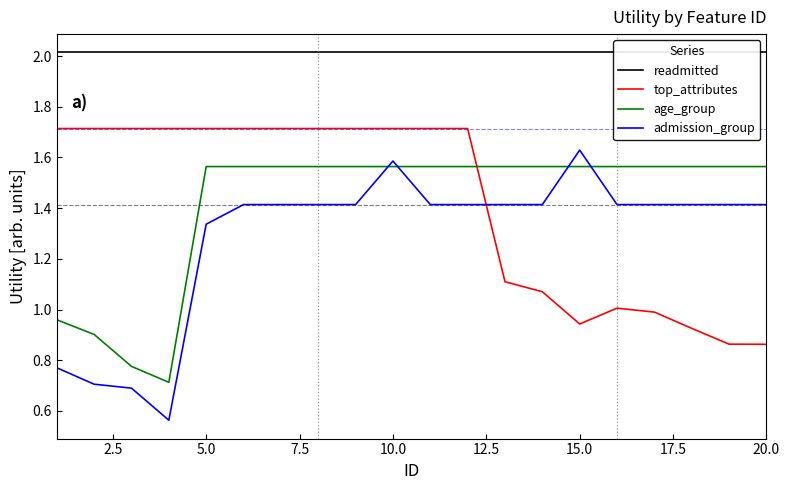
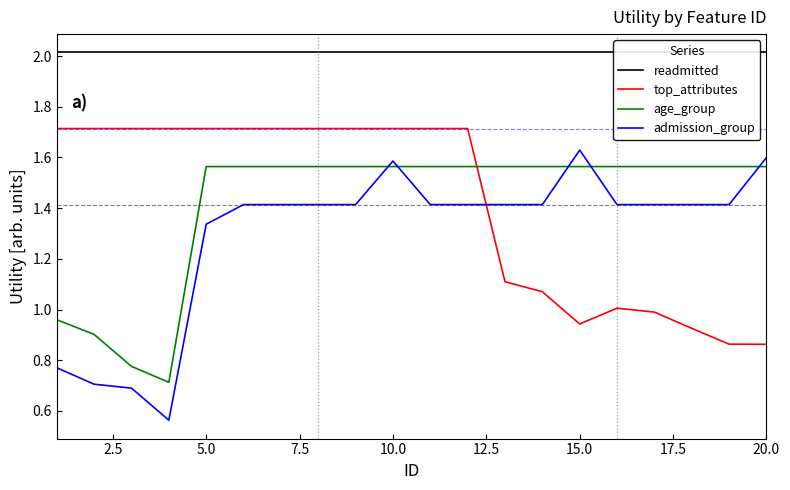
admission_group, 20.0: 1.41 -> 1.60
